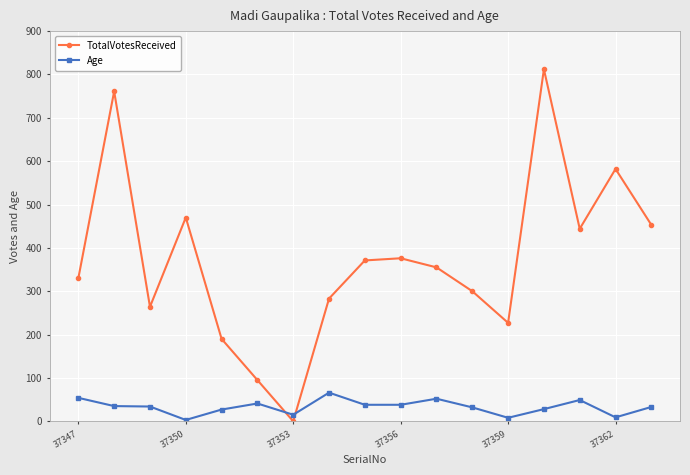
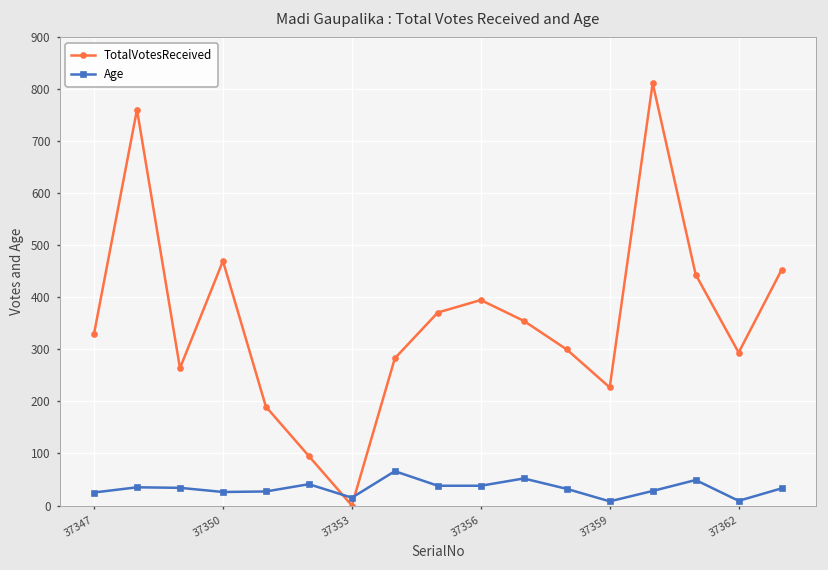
Age, 37347: 50 -> 30
Age, 37350: 0 -> 30
TotalVotesReceived, 37356: 380 -> 400
TotalVotesReceived, 37362: 580 -> 290
